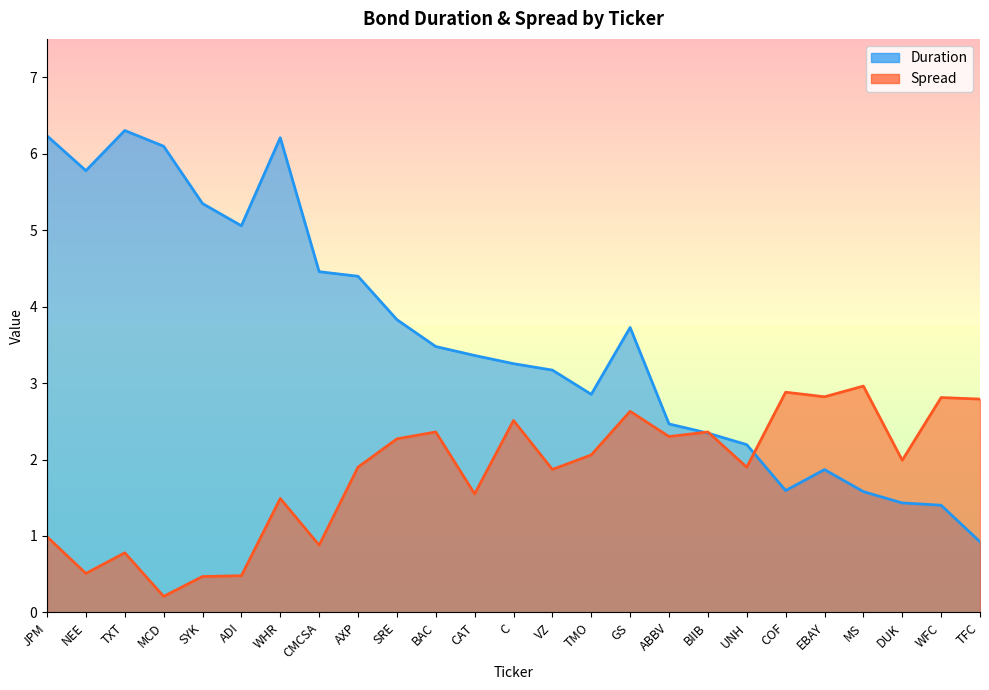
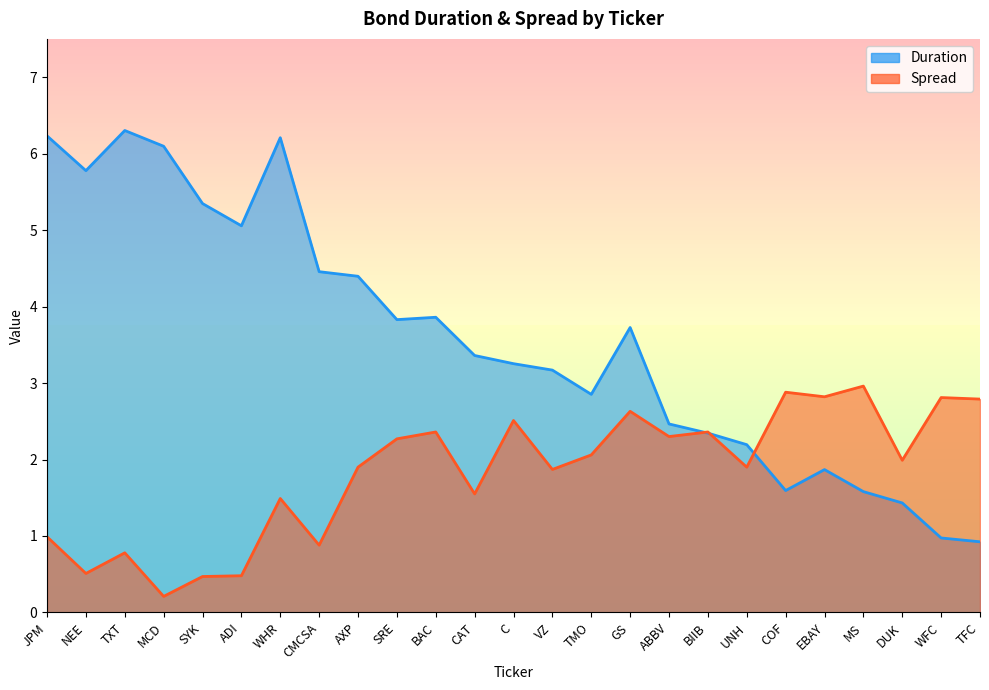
Duration, BAC: 3.5 -> 3.9
Duration, WFC: 1.4 -> 1.0
